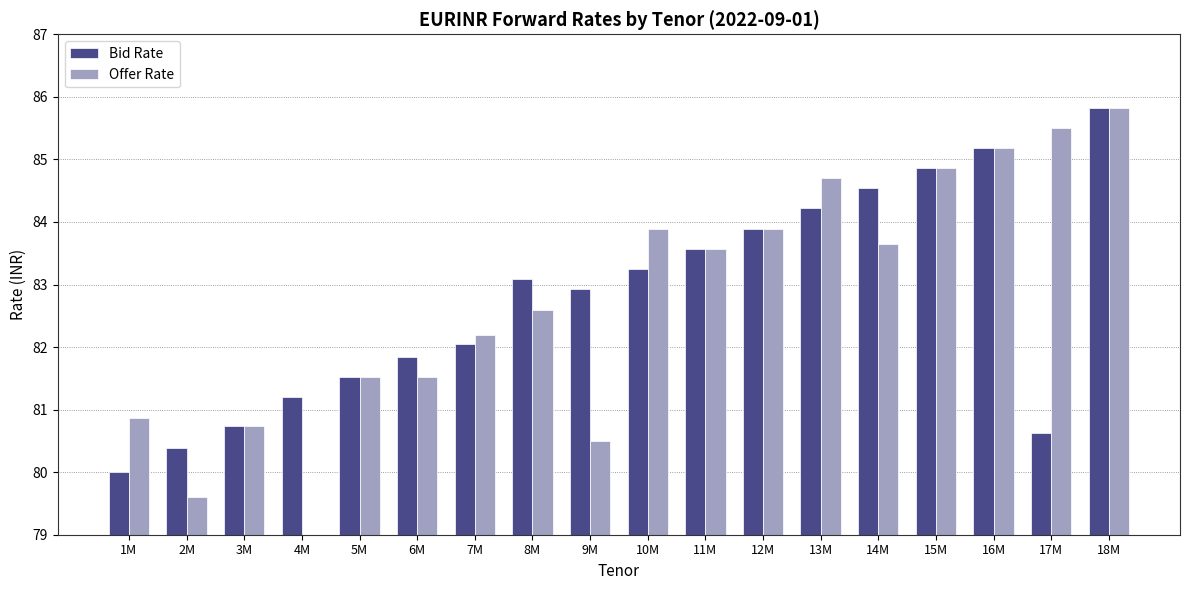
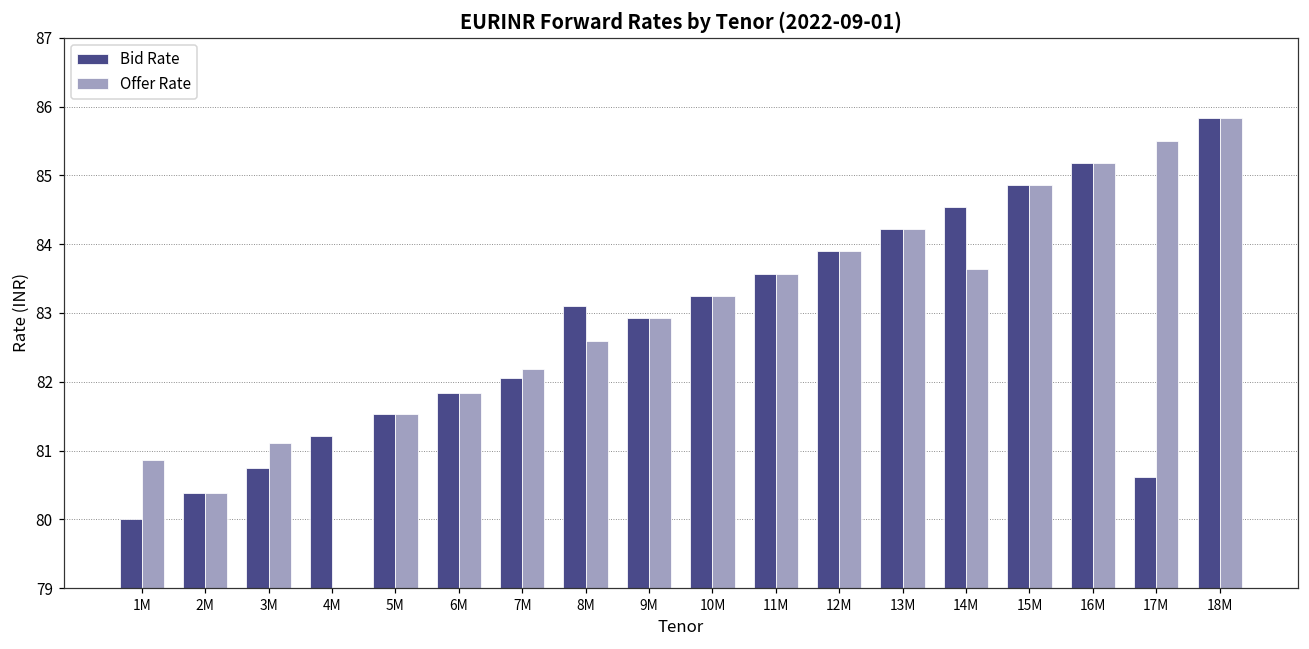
Offer Rate, 2M: 79.6 -> 80.4
Offer Rate, 3M: 80.7 -> 81.1
Offer Rate, 6M: 81.5 -> 81.8
Offer Rate, 9M: 80.5 -> 82.9
Offer Rate, 10M: 83.9 -> 83.2
Offer Rate, 13M: 84.7 -> 84.2
